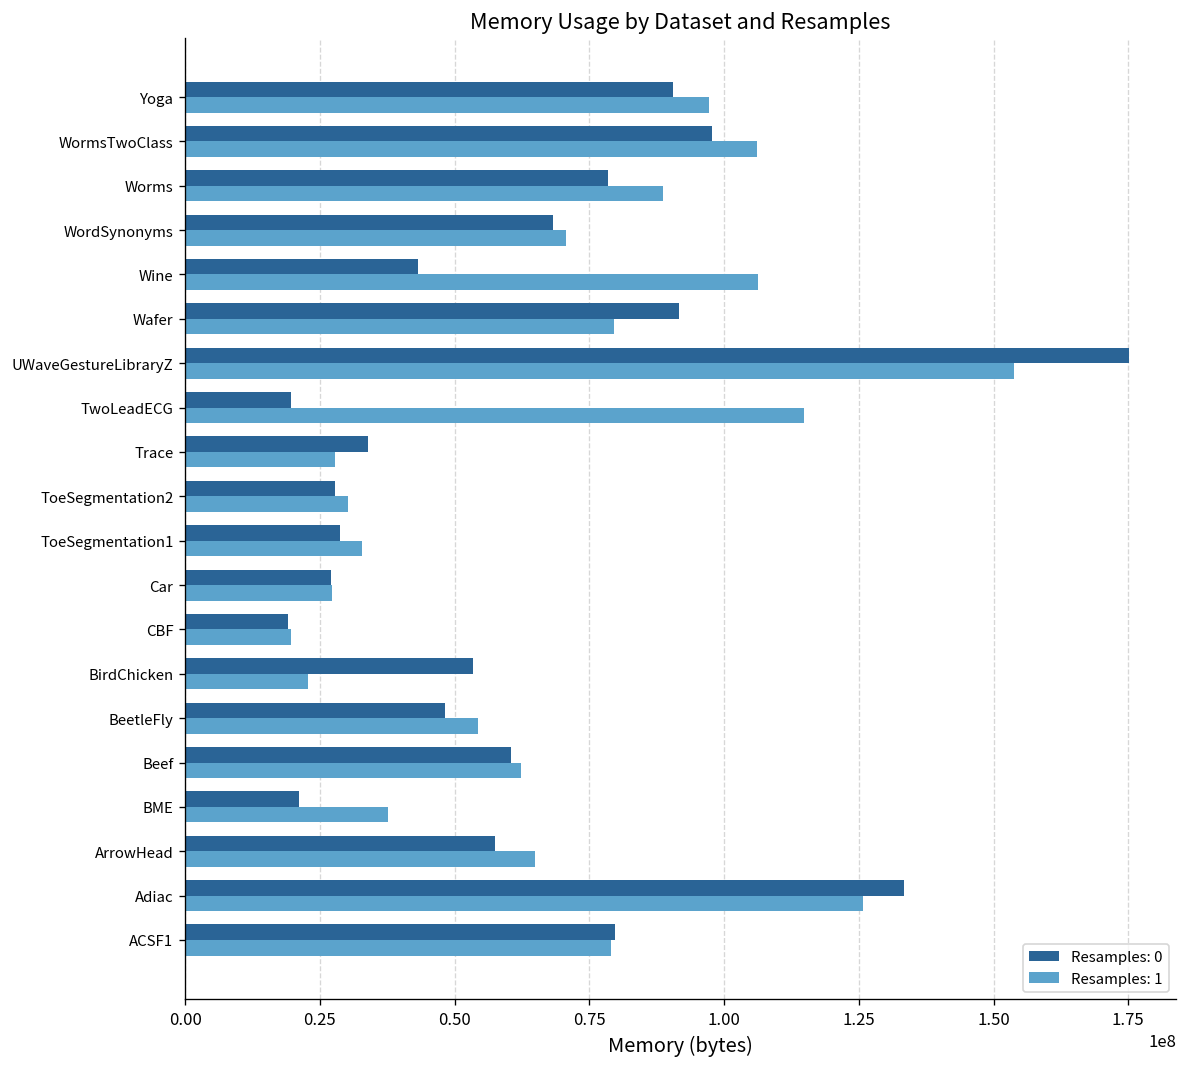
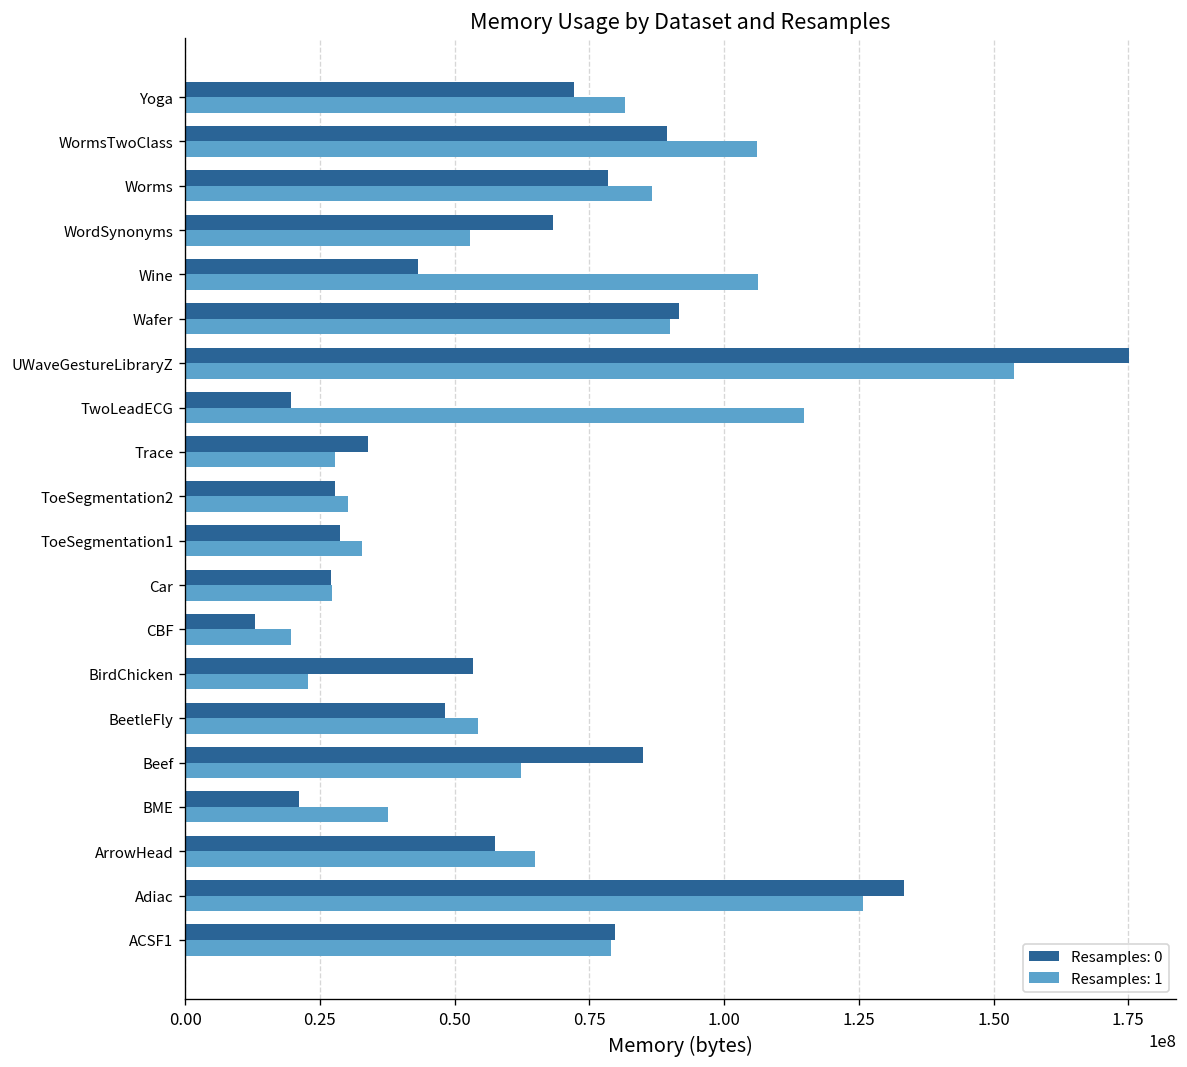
Resamples: 0, Yoga: 90000000 -> 72000000
Resamples: 1, Yoga: 97000000 -> 82000000
Resamples: 0, WormsTwoClass: 98000000 -> 89000000
Resamples: 1, Worms: 89000000 -> 87000000
Resamples: 1, WordSynonyms: 71000000 -> 53000000
Resamples: 1, Wafer: 80000000 -> 90000000
Resamples: 0, CBF: 19000000 -> 13000000
Resamples: 0, Beef: 60000000 -> 85000000
